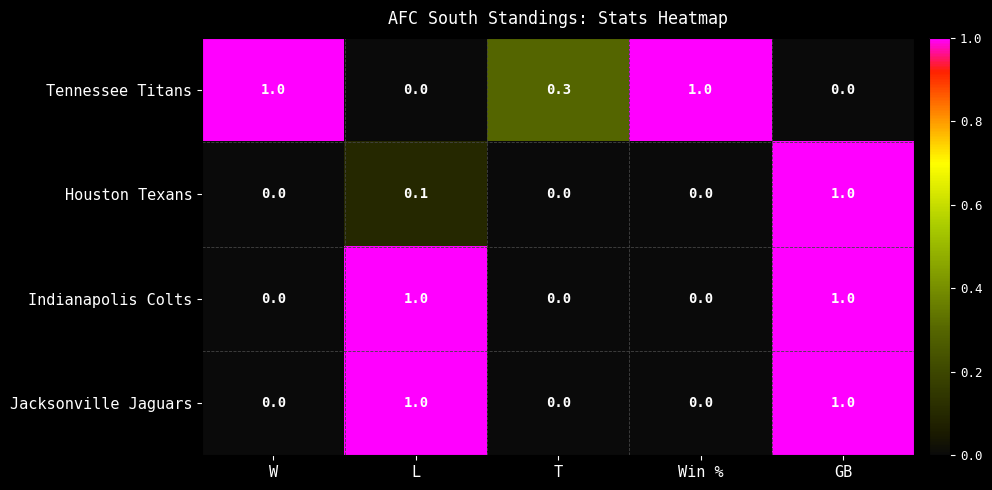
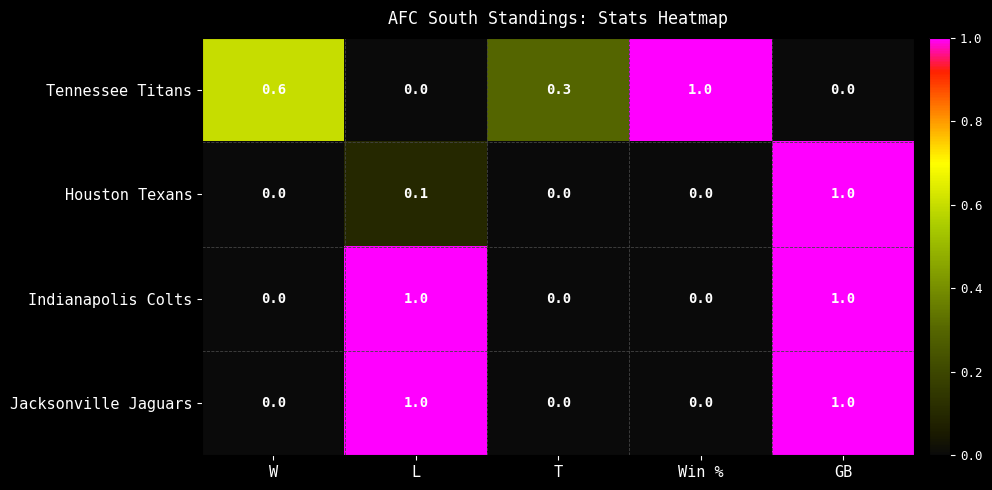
Tennessee Titans, W: 1.0 -> 0.6
